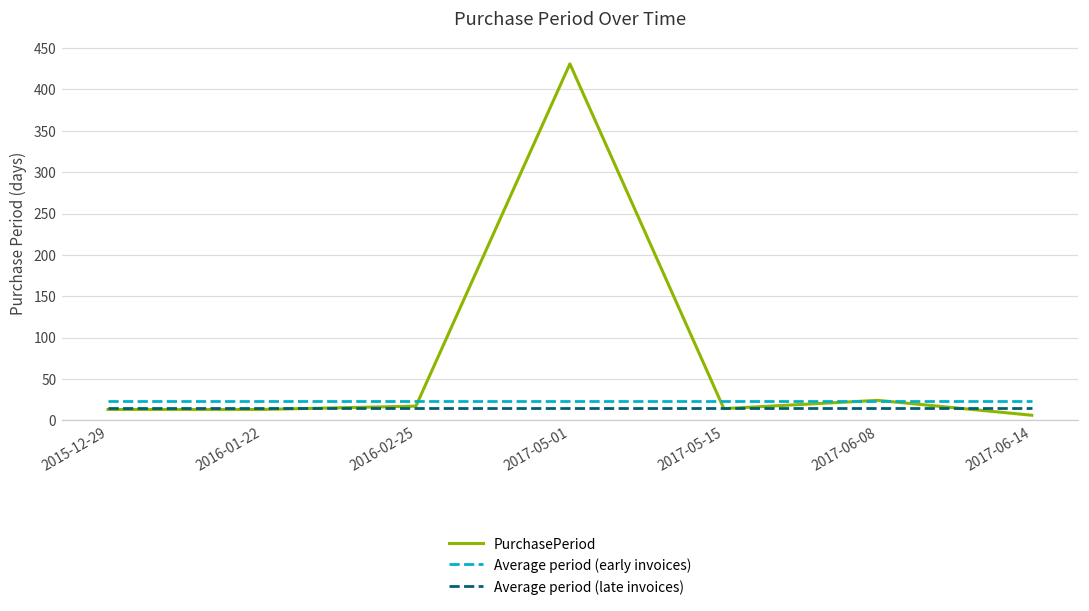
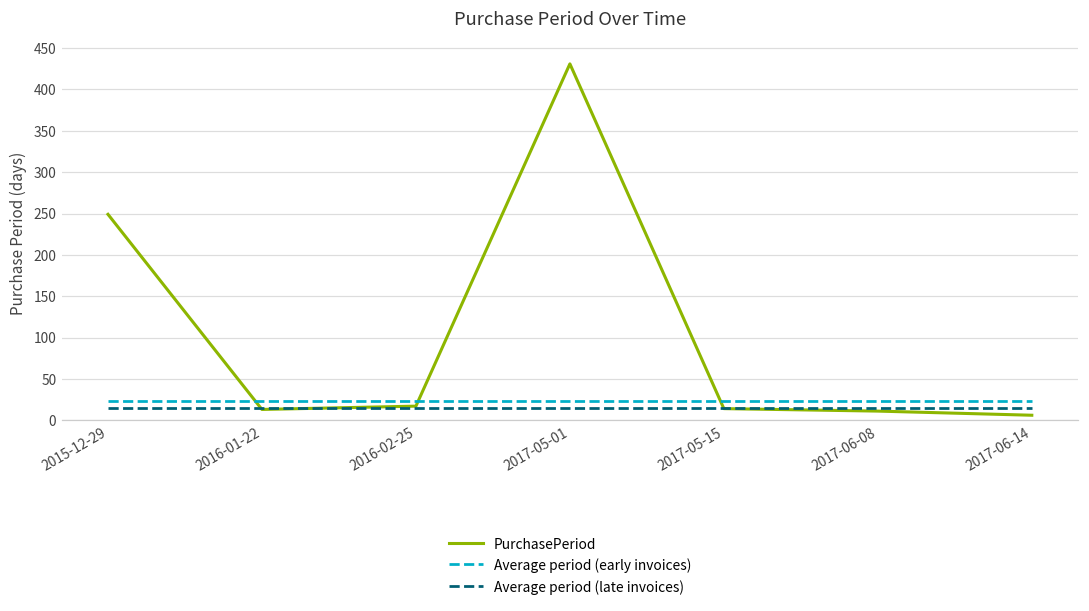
2015-12-29: 10 -> 250
2017-06-08: 20 -> 10
